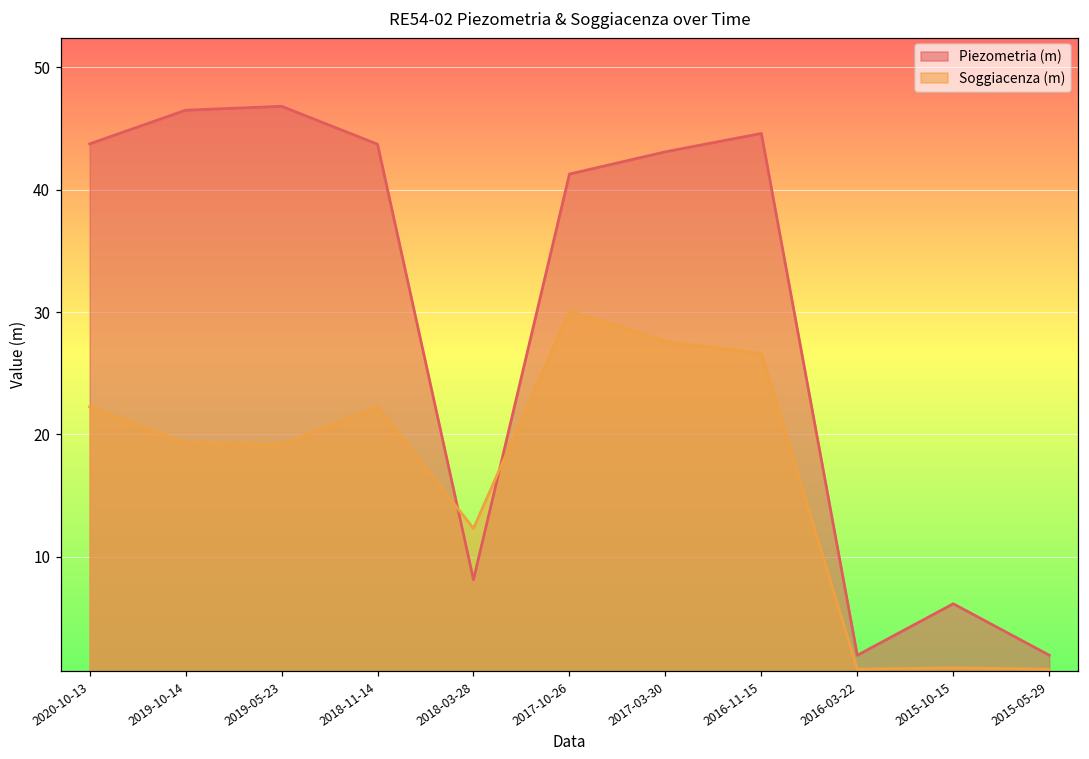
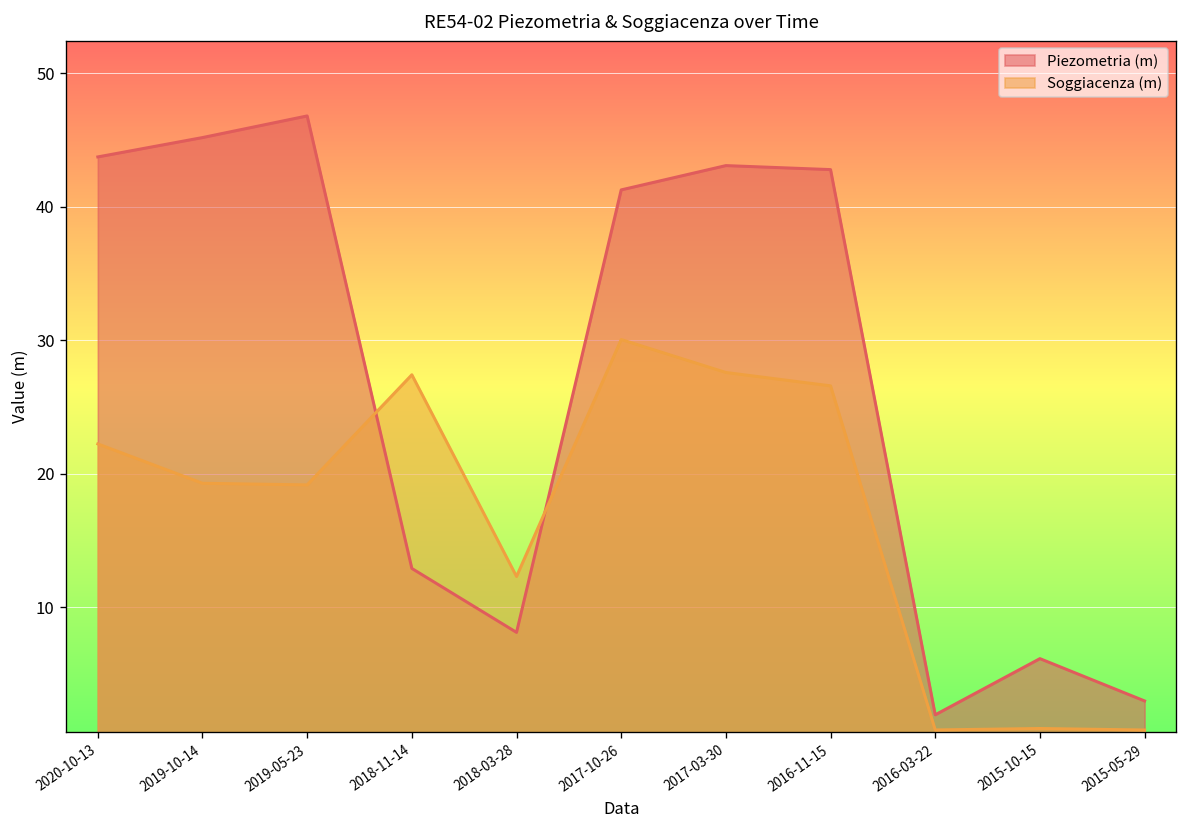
Piezometria (m), 2019-10-14: 46.5 -> 45.2
Piezometria (m), 2018-11-14: 43.7 -> 12.9
Soggiacenza (m), 2018-11-14: 22.3 -> 27.4
Piezometria (m), 2016-11-15: 44.6 -> 42.8
Piezometria (m), 2015-05-29: 2.0 -> 3.0
